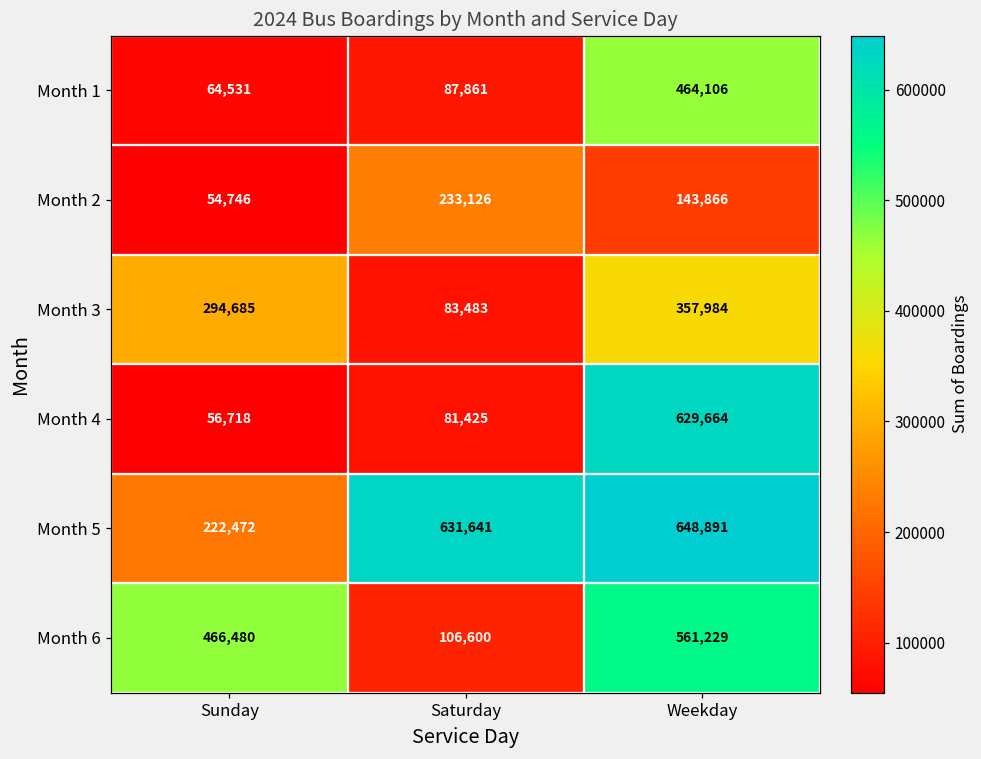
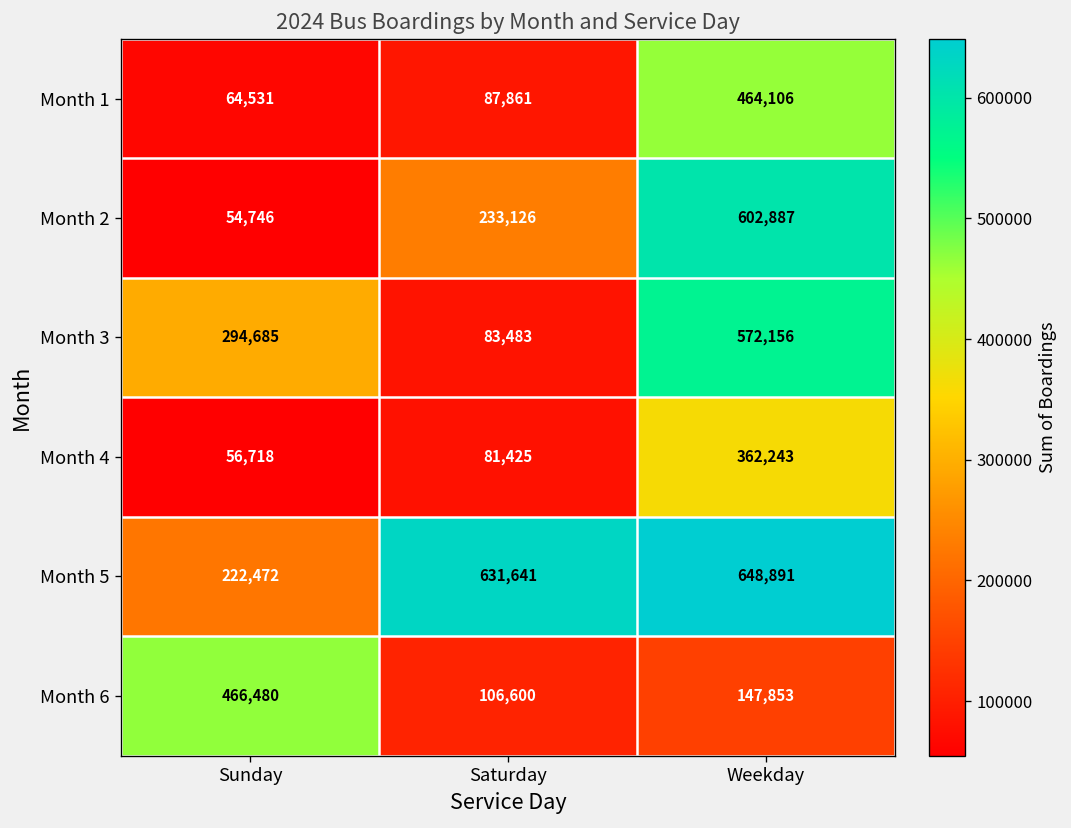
Month 2, Weekday: 143,866 -> 602,887
Month 3, Weekday: 357,984 -> 572,156
Month 4, Weekday: 629,664 -> 362,243
Month 6, Weekday: 561,229 -> 147,853
